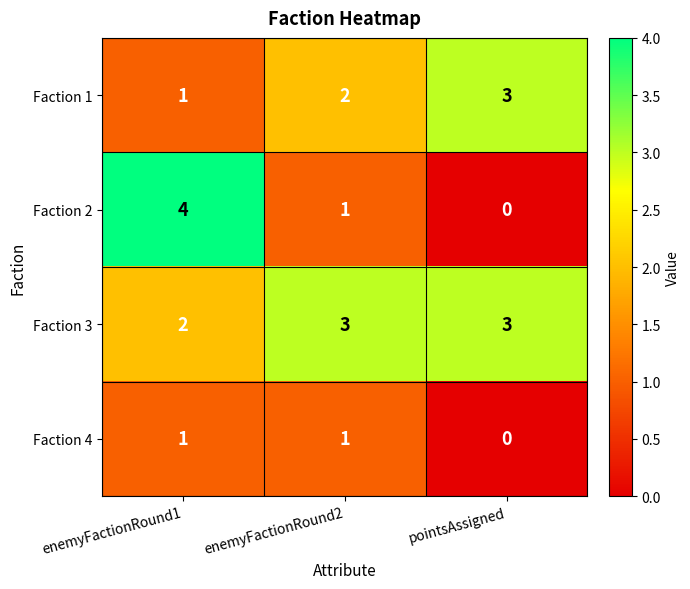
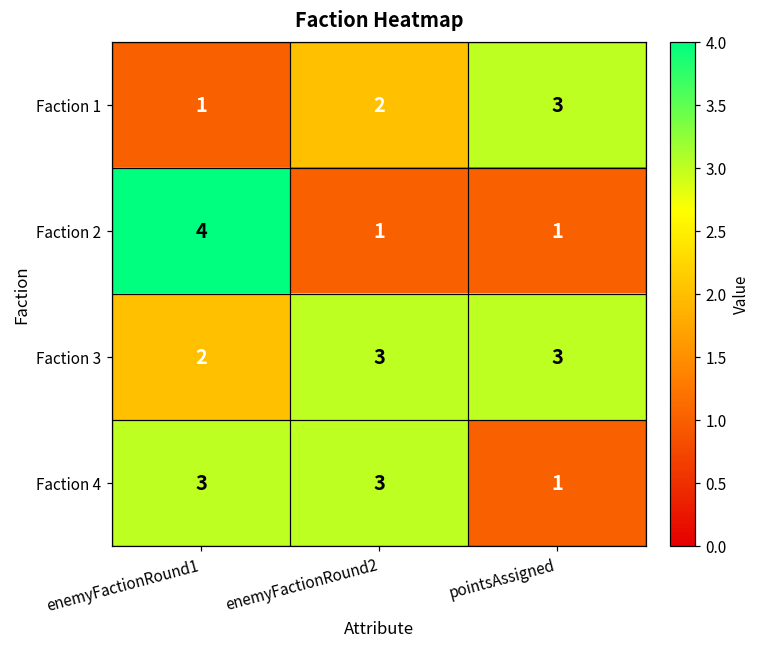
Faction 2, pointsAssigned: 0 -> 1
Faction 4, enemyFactionRound1: 1 -> 3
Faction 4, enemyFactionRound2: 1 -> 3
Faction 4, pointsAssigned: 0 -> 1
